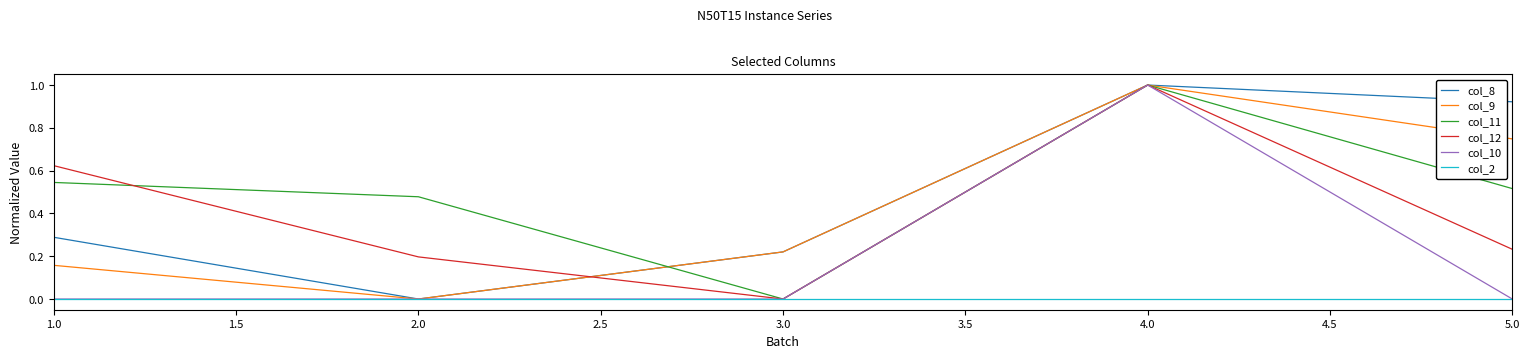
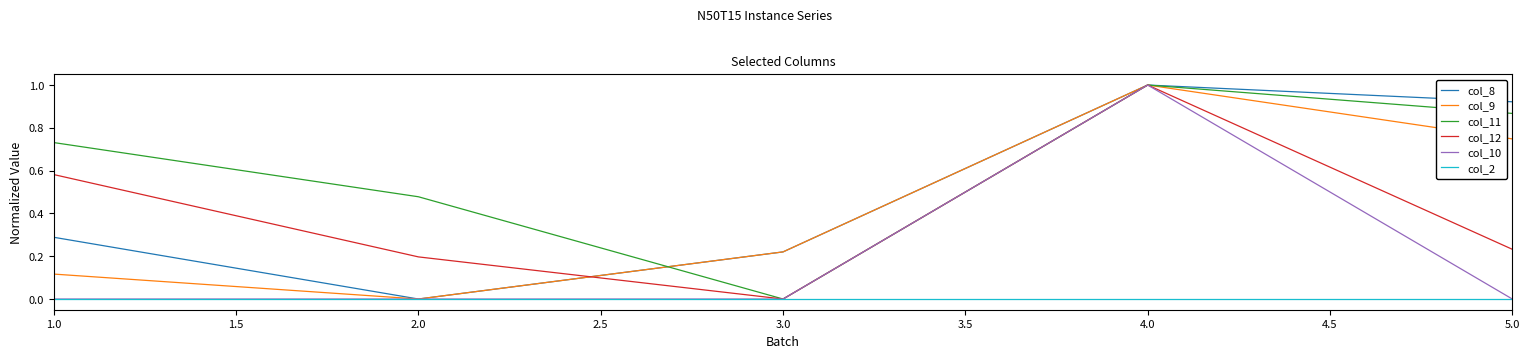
col_9, 1.0: 0.16 -> 0.12
col_11, 1.0: 0.54 -> 0.73
col_12, 1.0: 0.62 -> 0.58
col_11, 5.0: 0.52 -> 0.87
